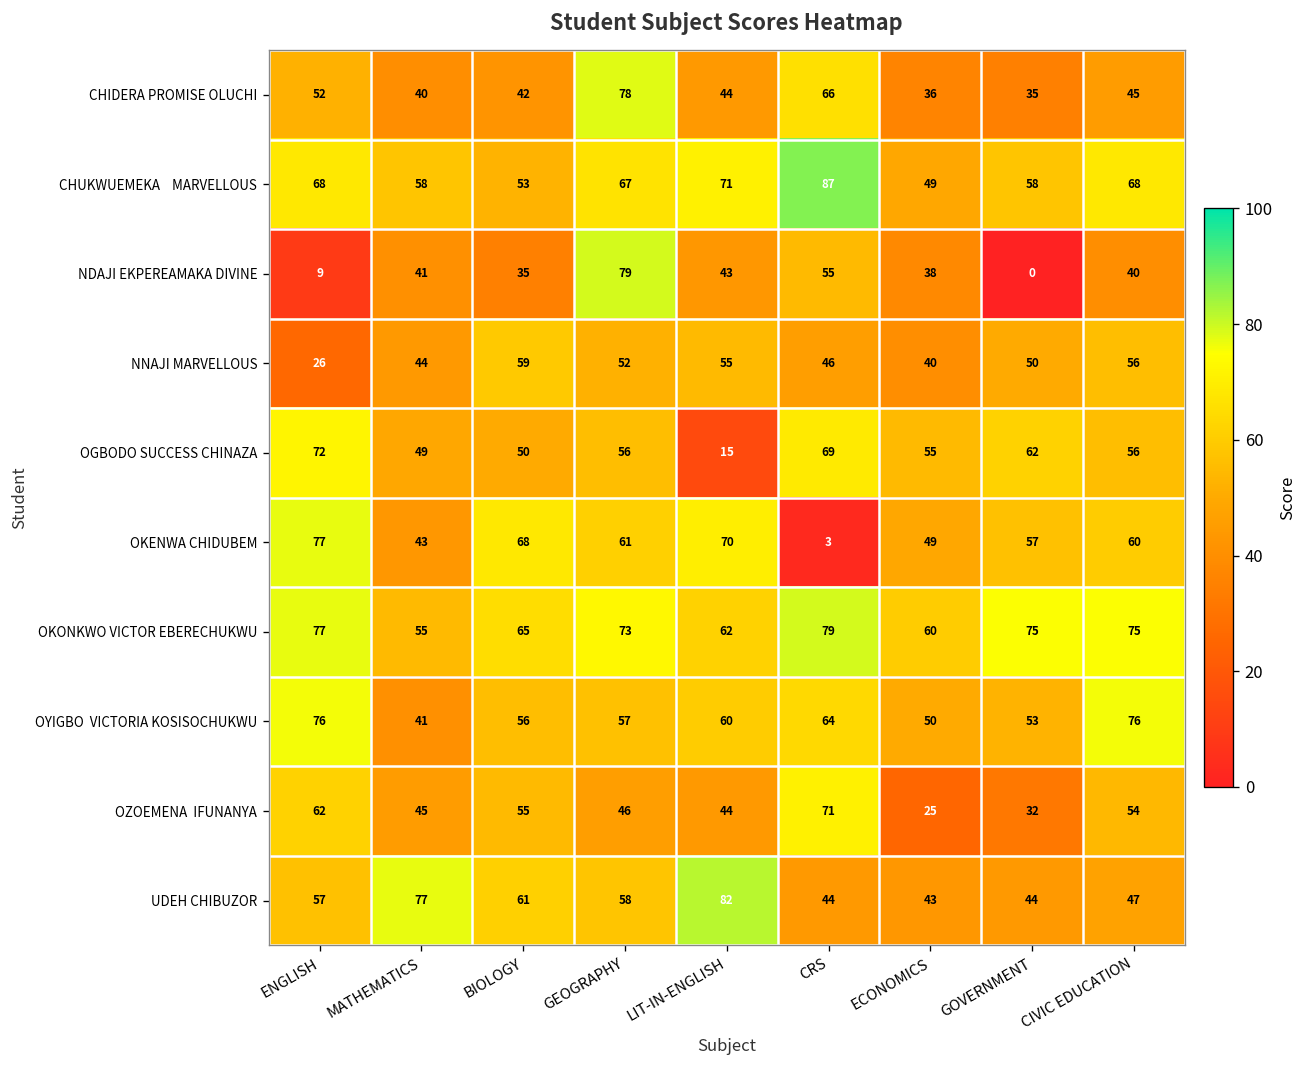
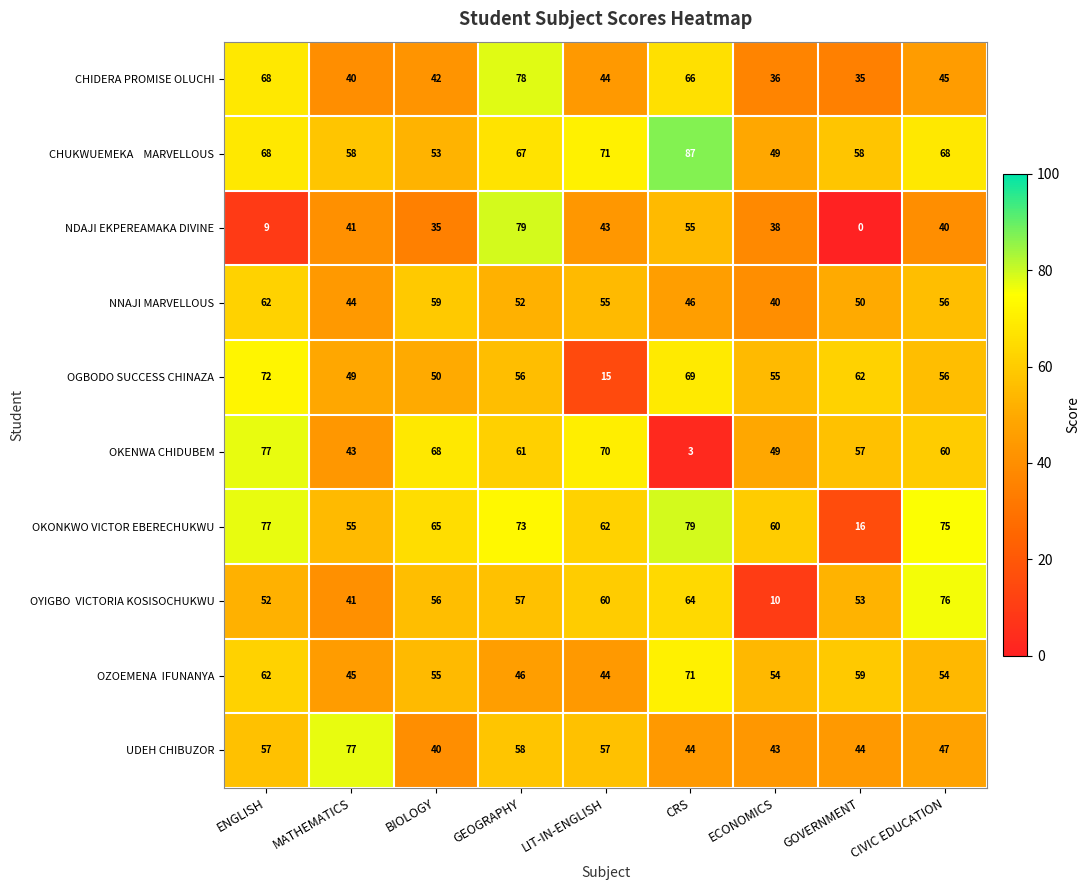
CHIDERA PROMISE OLUCHI, ENGLISH: 52 -> 68
NNAJI MARVELLOUS, ENGLISH: 26 -> 62
OKONKWO VICTOR EBERECHUKWU, GOVERNMENT: 75 -> 16
OYIGBO VICTORIA KOSISOCHUKWU, ENGLISH: 76 -> 52
OYIGBO VICTORIA KOSISOCHUKWU, ECONOMICS: 50 -> 10
OZOEMENA IFUNANYA, ECONOMICS: 25 -> 54
OZOEMENA IFUNANYA, GOVERNMENT: 32 -> 59
UDEH CHIBUZOR, BIOLOGY: 61 -> 40
UDEH CHIBUZOR, LIT-IN-ENGLISH: 82 -> 57
